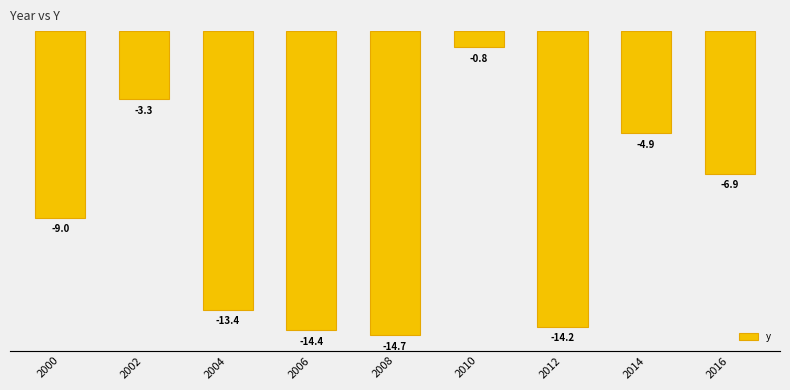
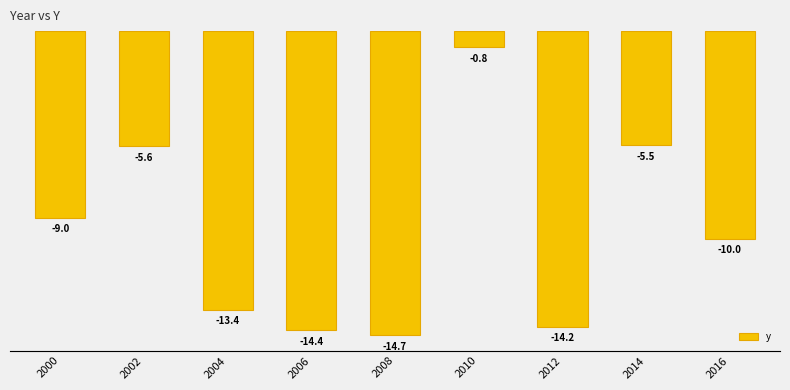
2002: -3.3 -> -5.6
2014: -4.9 -> -5.5
2016: -6.9 -> -10.0
